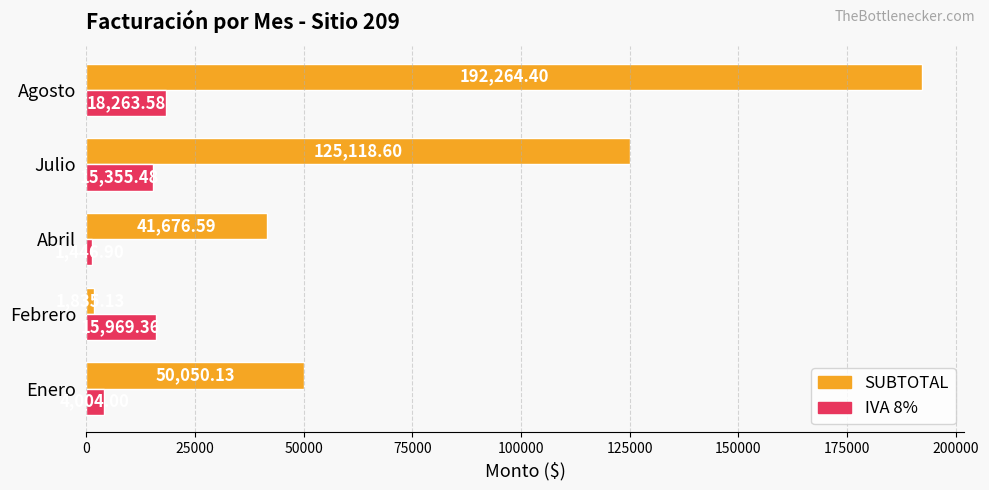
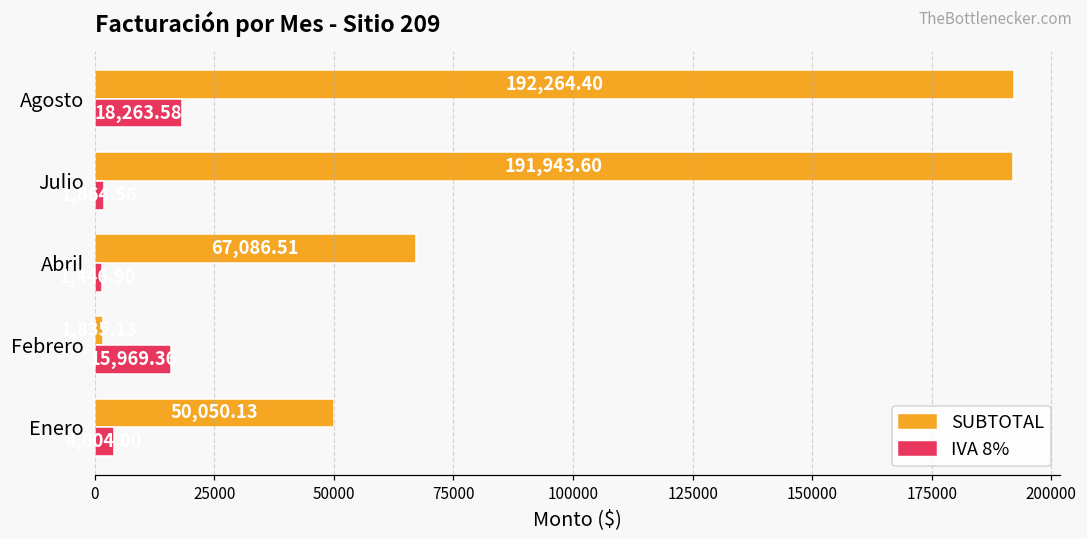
SUBTOTAL, Julio: 125,118.60 -> 191,943.60
IVA 8%, Julio: 15000 -> 2000
SUBTOTAL, Abril: 41,676.59 -> 67,086.51
